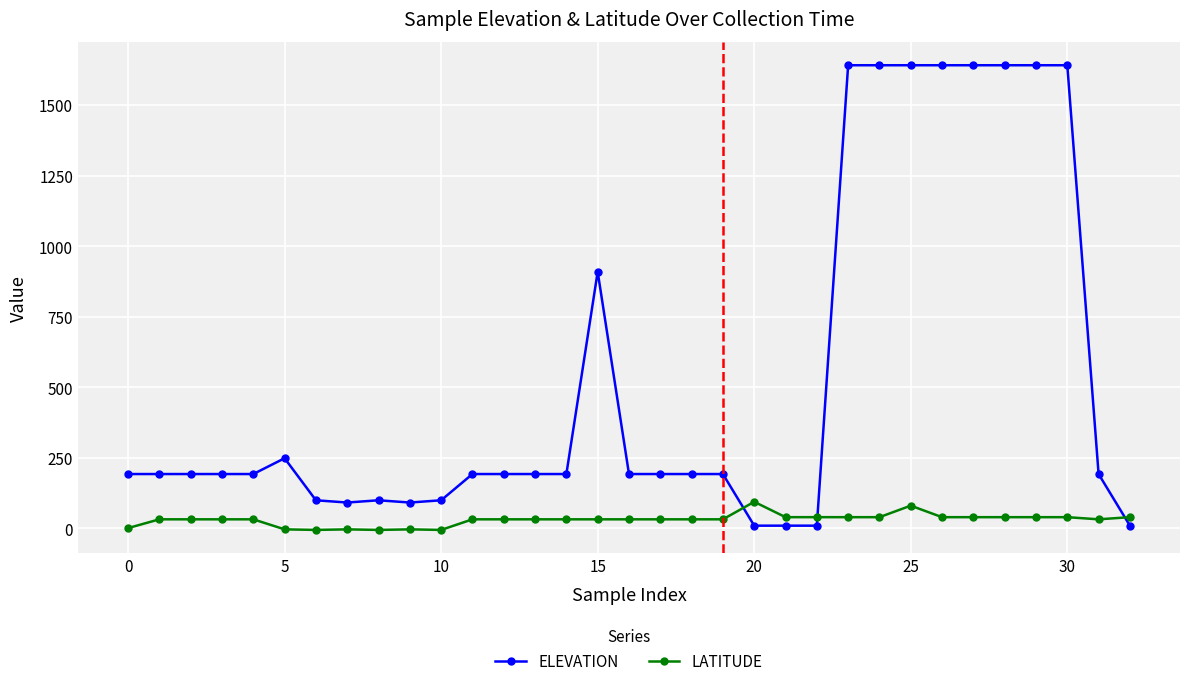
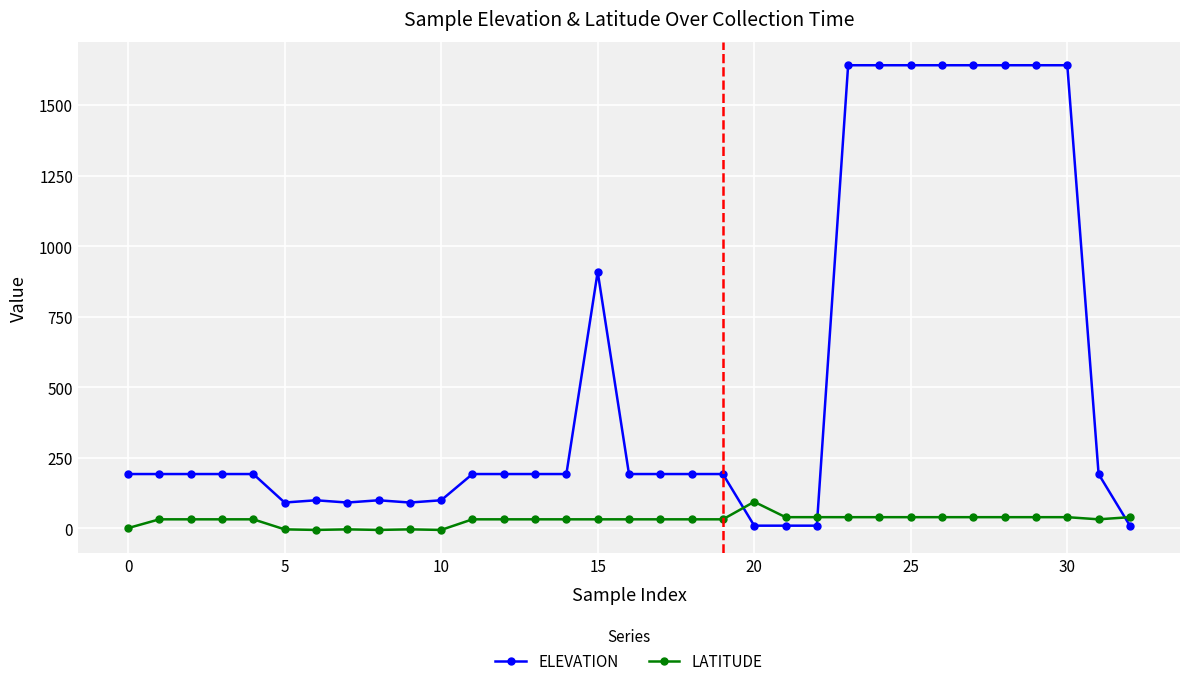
ELEVATION, 5: 250 -> 90
LATITUDE, 25: 80 -> 40
